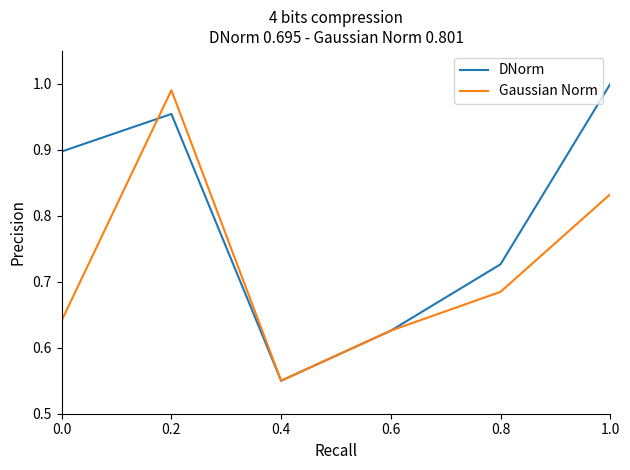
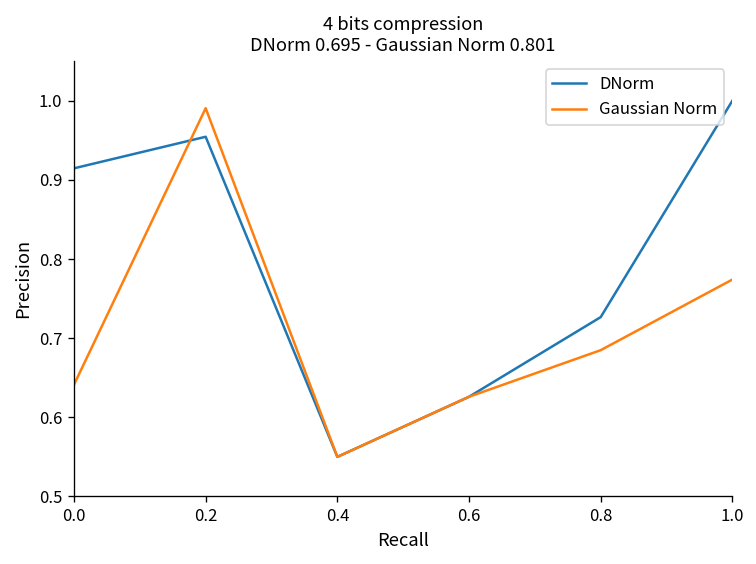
DNorm, 0.0: 0.90 -> 0.91
Gaussian Norm, 1.0: 0.83 -> 0.77
